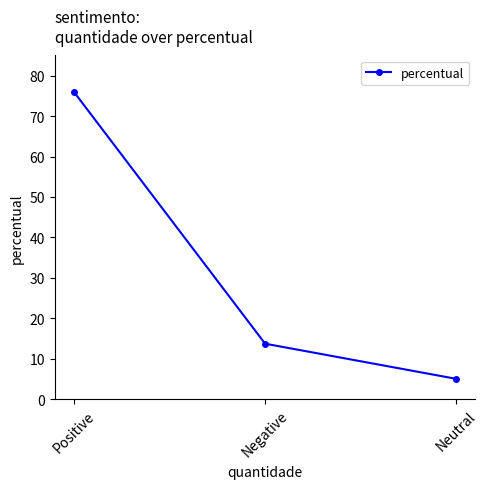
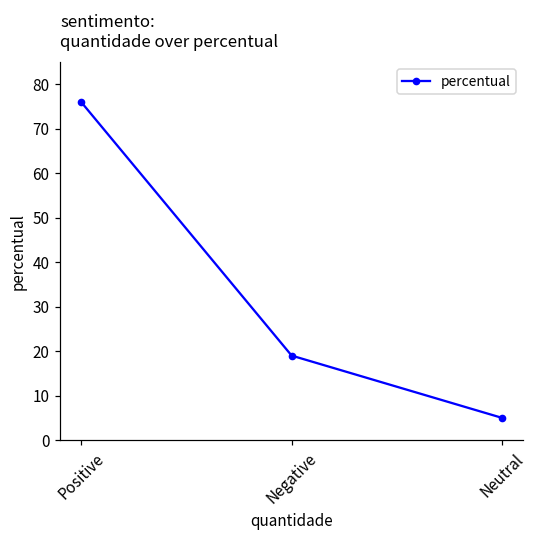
Negative: 14 -> 19
